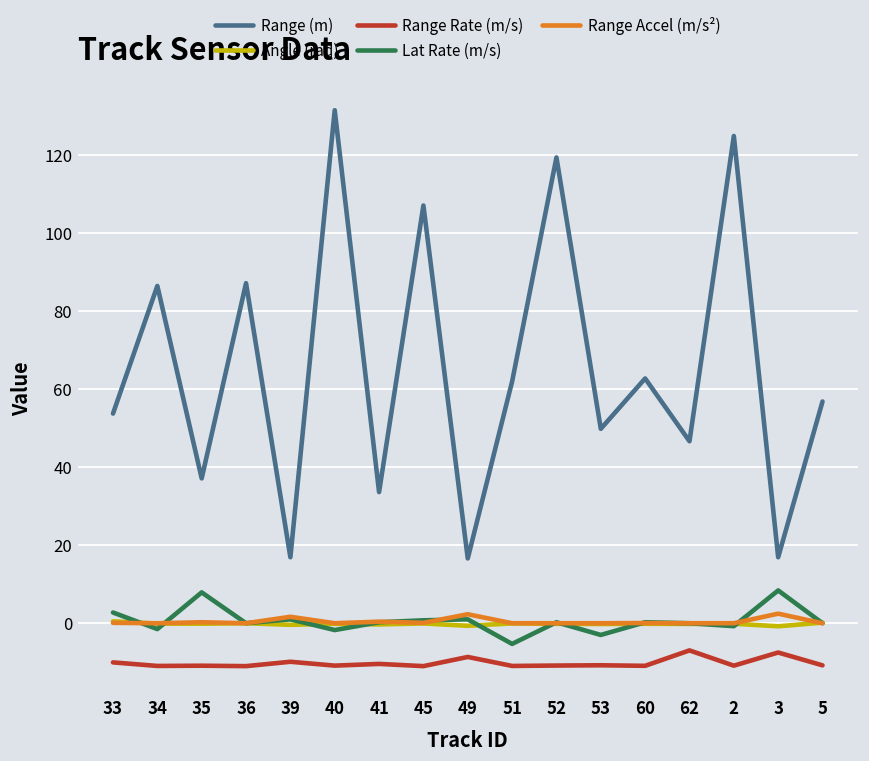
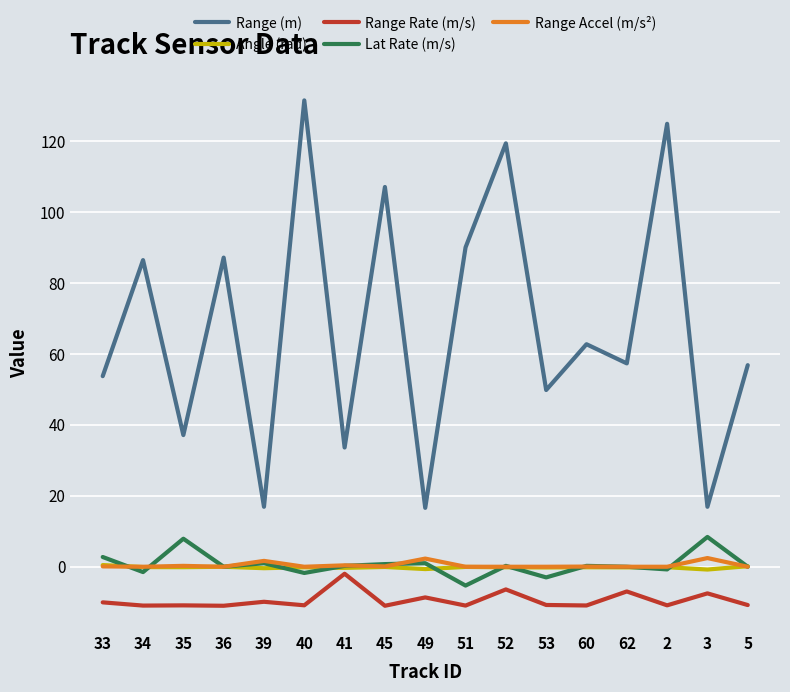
Range Rate (m/s), 41: -10 -> -2
Range (m), 51: 62 -> 90
Range Rate (m/s), 52: -11 -> -6
Range (m), 62: 47 -> 57
